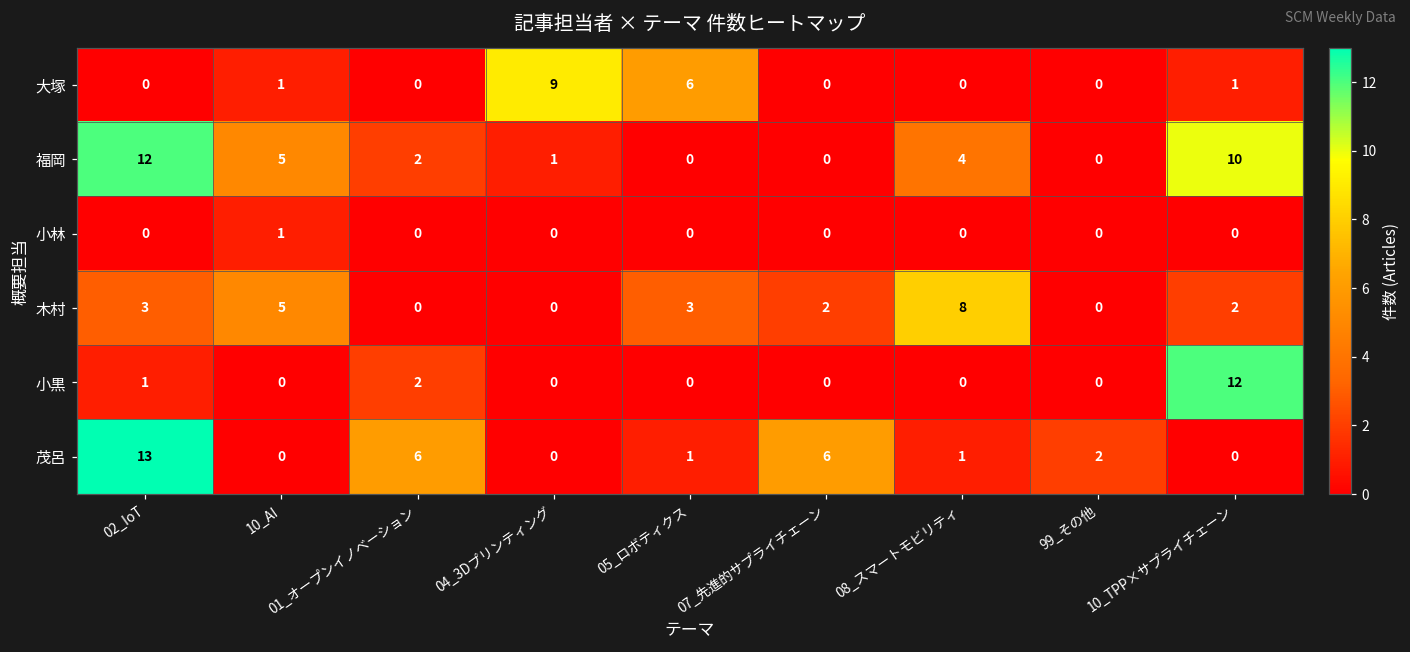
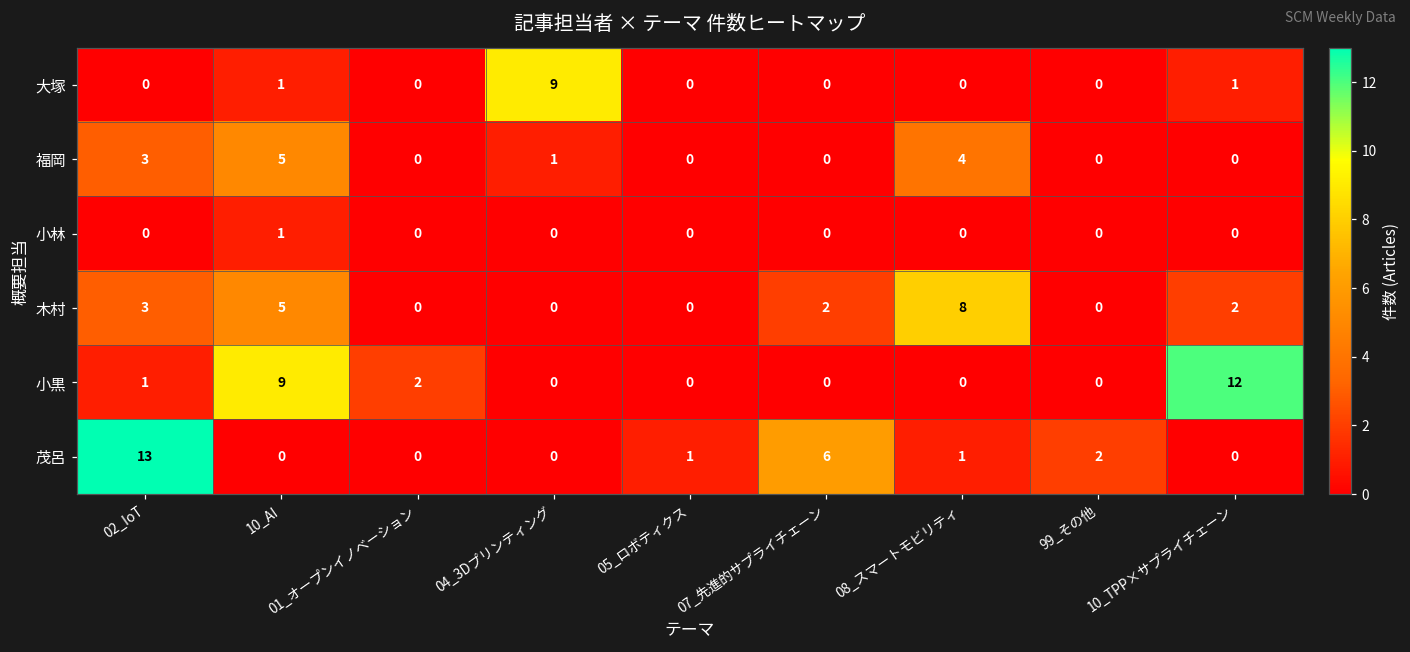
大塚, 05_ロボティクス: 6 -> 0
福岡, 02_IoT: 12 -> 3
福岡, 01_オープンイノベーション: 2 -> 0
福岡, 10_TPP×サプライチェーン: 10 -> 0
木村, 05_ロボティクス: 3 -> 0
小黒, 10_AI: 0 -> 9
茂呂, 01_オープンイノベーション: 6 -> 0
